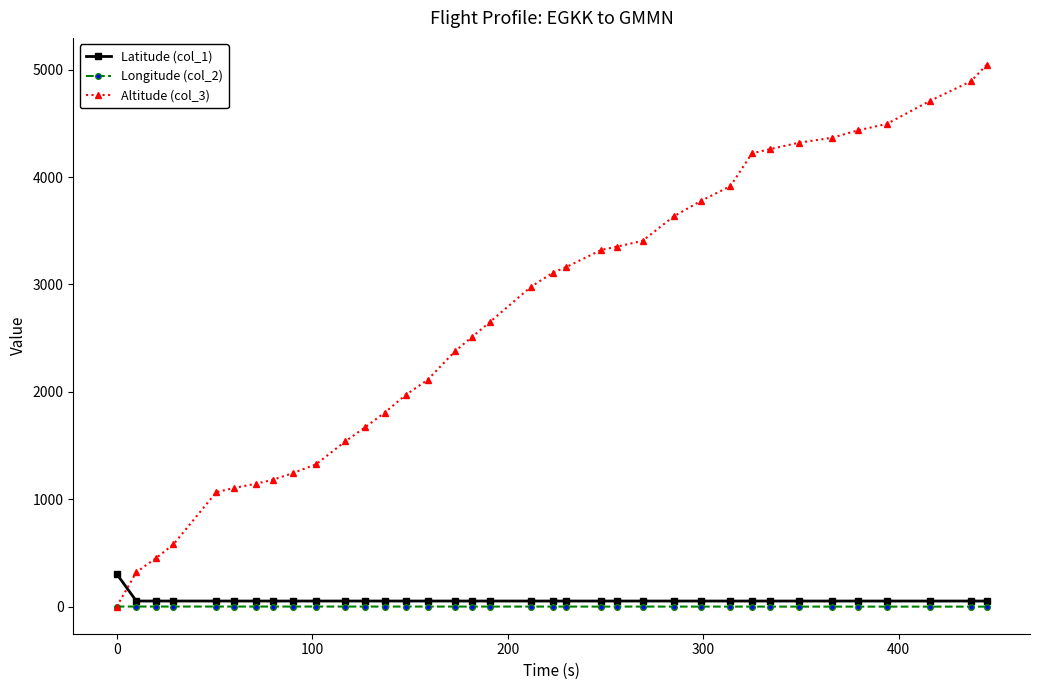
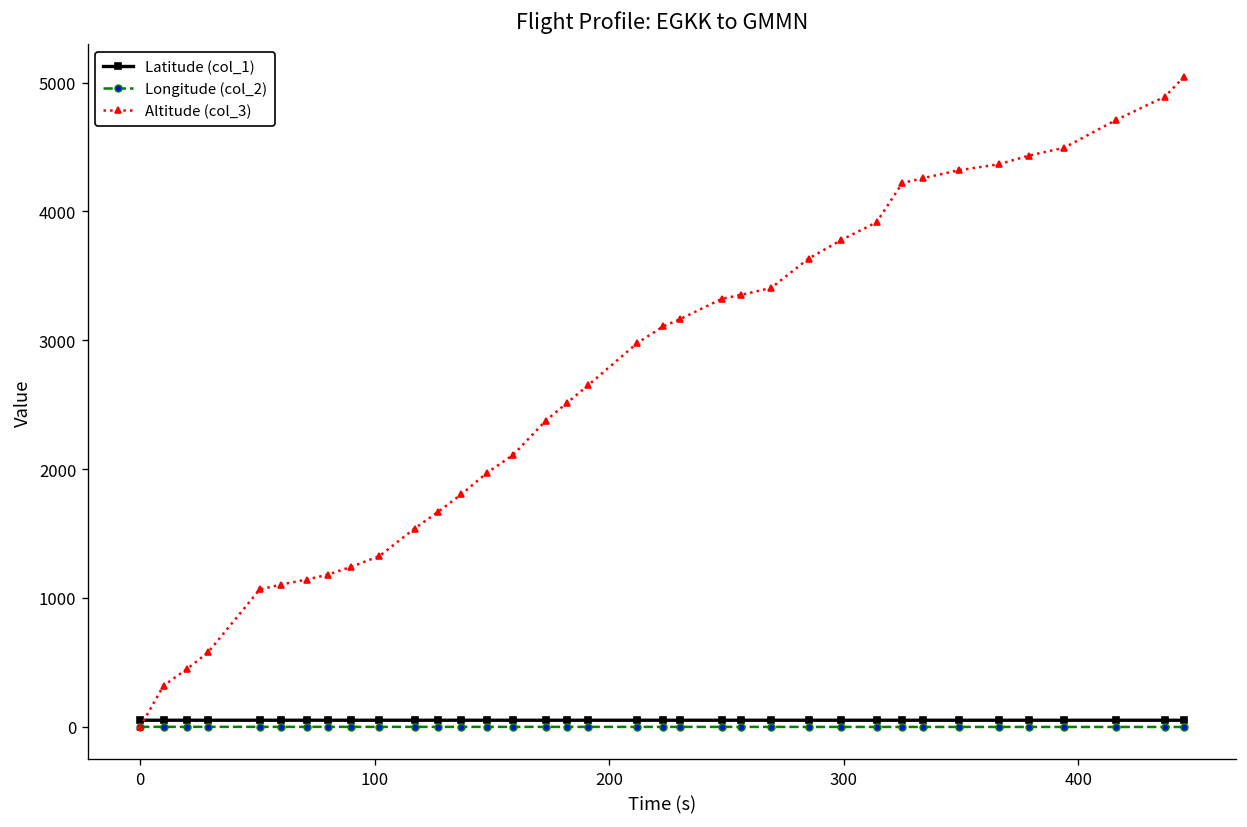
Latitude (col_1), 0: 300 -> 50
